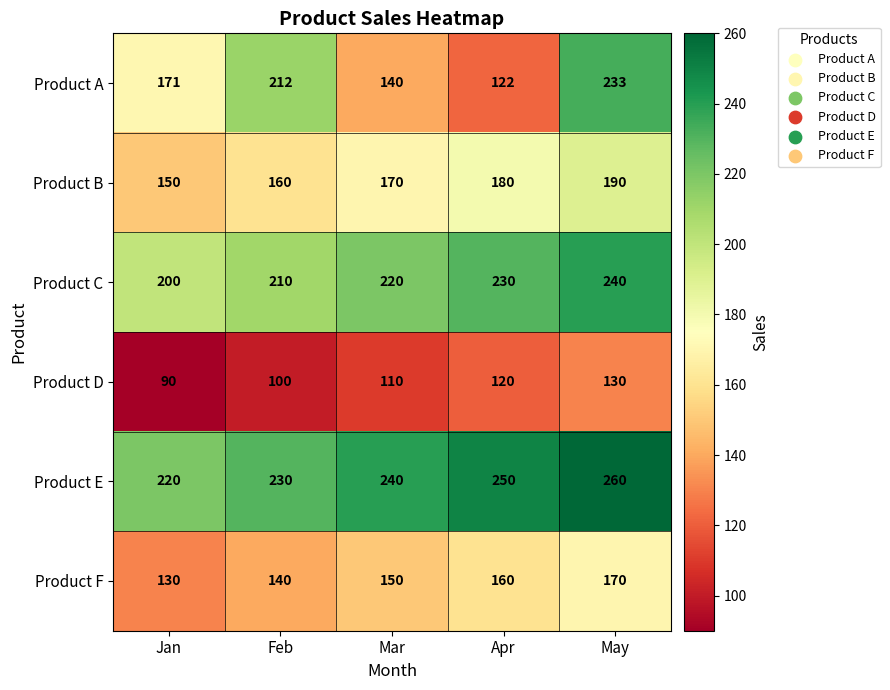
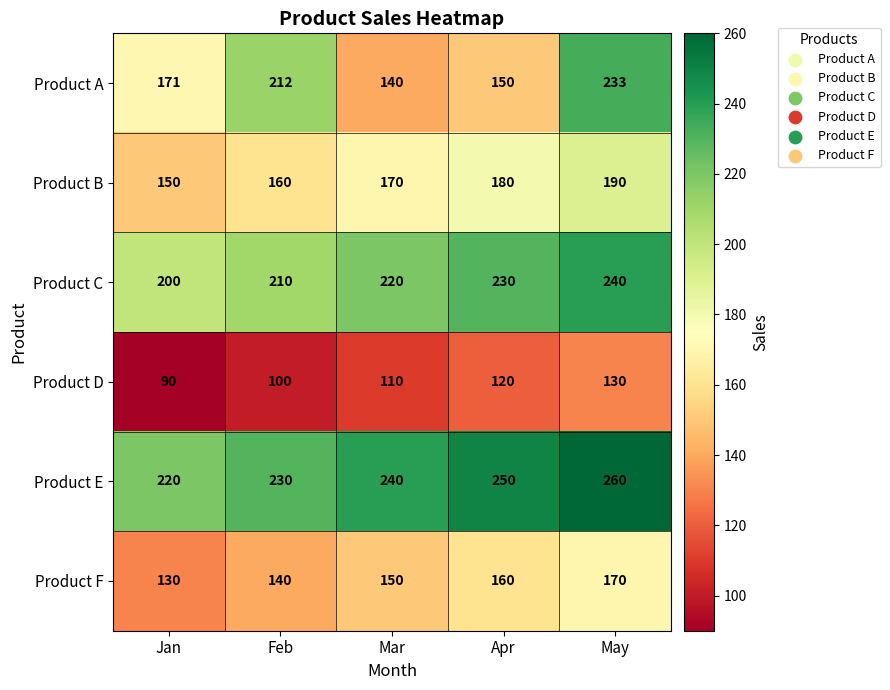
Product A, Apr: 122 -> 150
